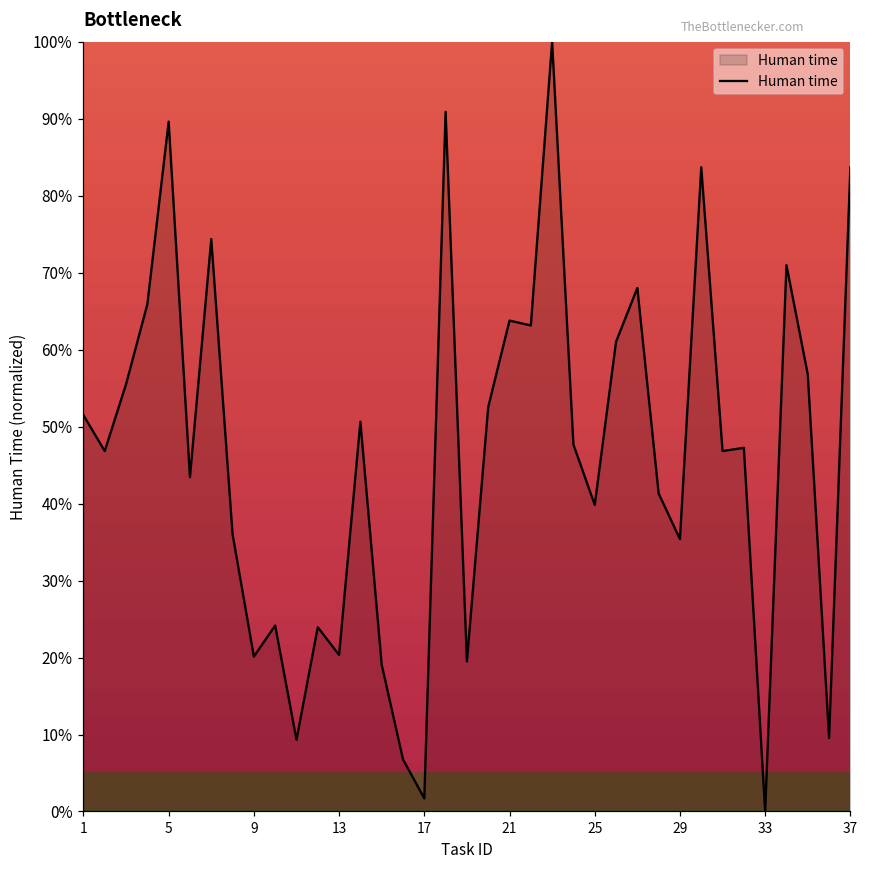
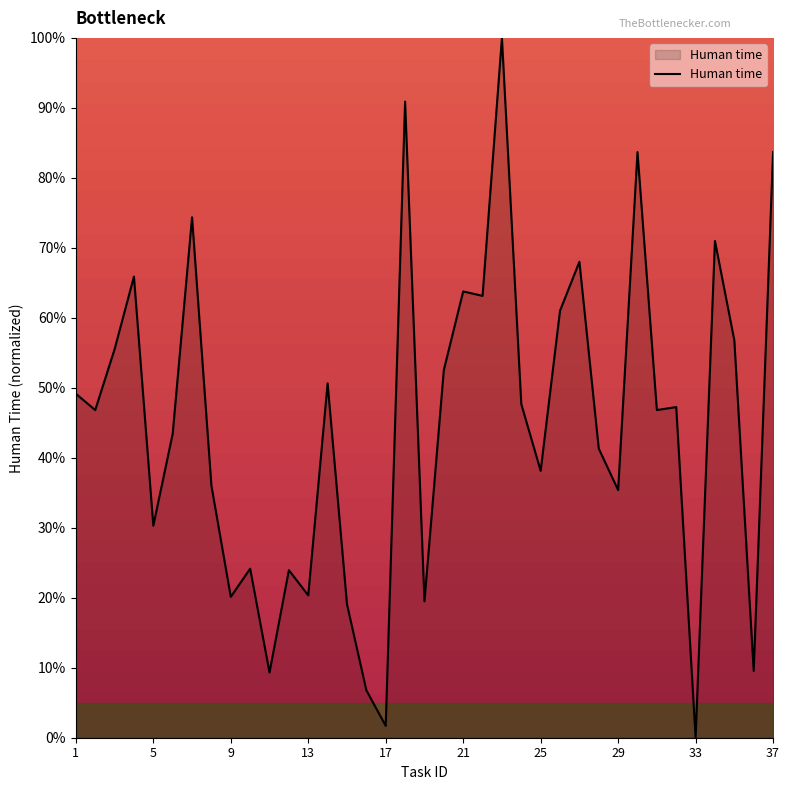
1: 51% -> 49%
5: 90% -> 30%
25: 40% -> 38%
